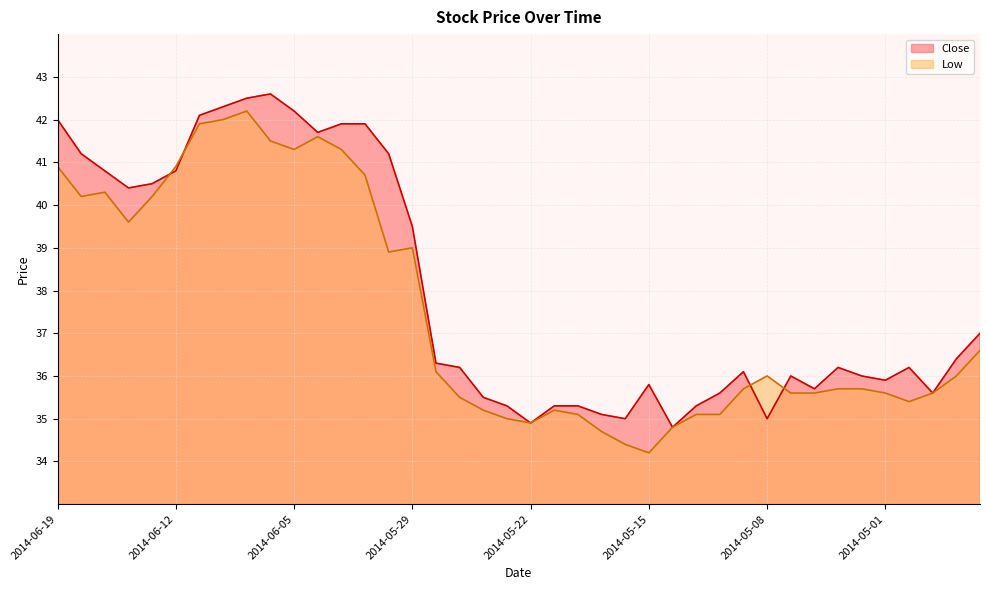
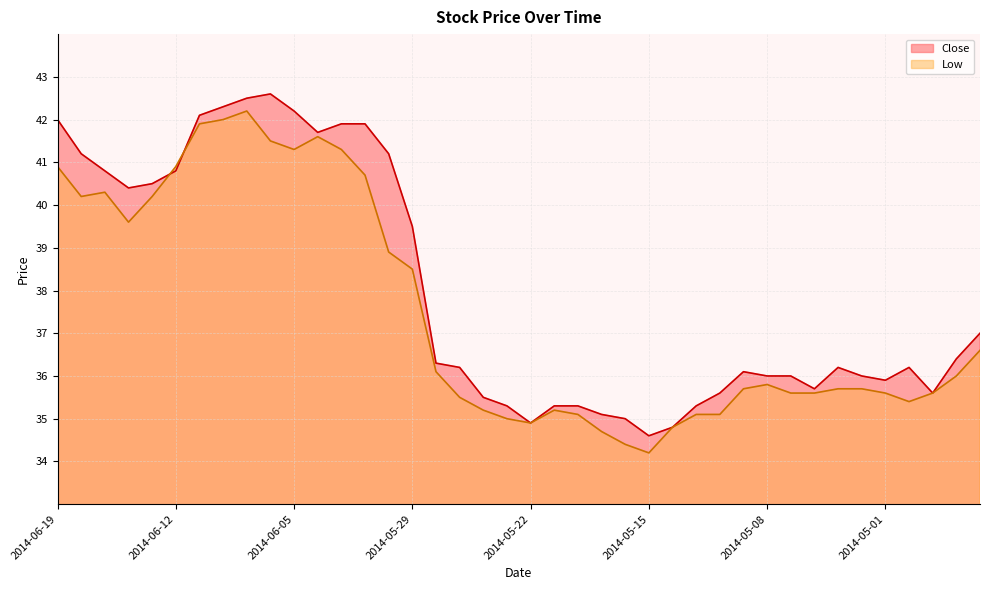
Low, 2014-05-29: 39.0 -> 38.5
Close, 2014-05-15: 35.8 -> 34.6
Close, 2014-05-08: 35 -> 36
Low, 2014-05-08: 36.0 -> 35.8
